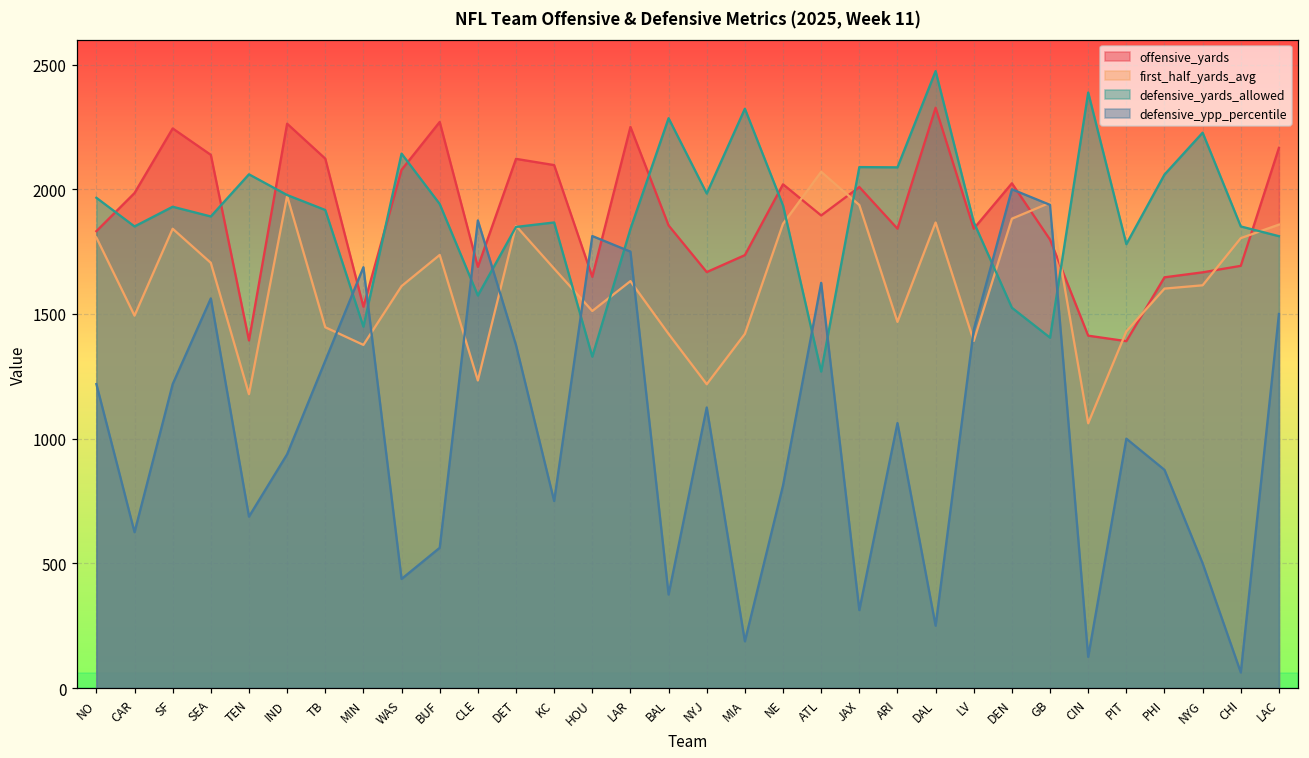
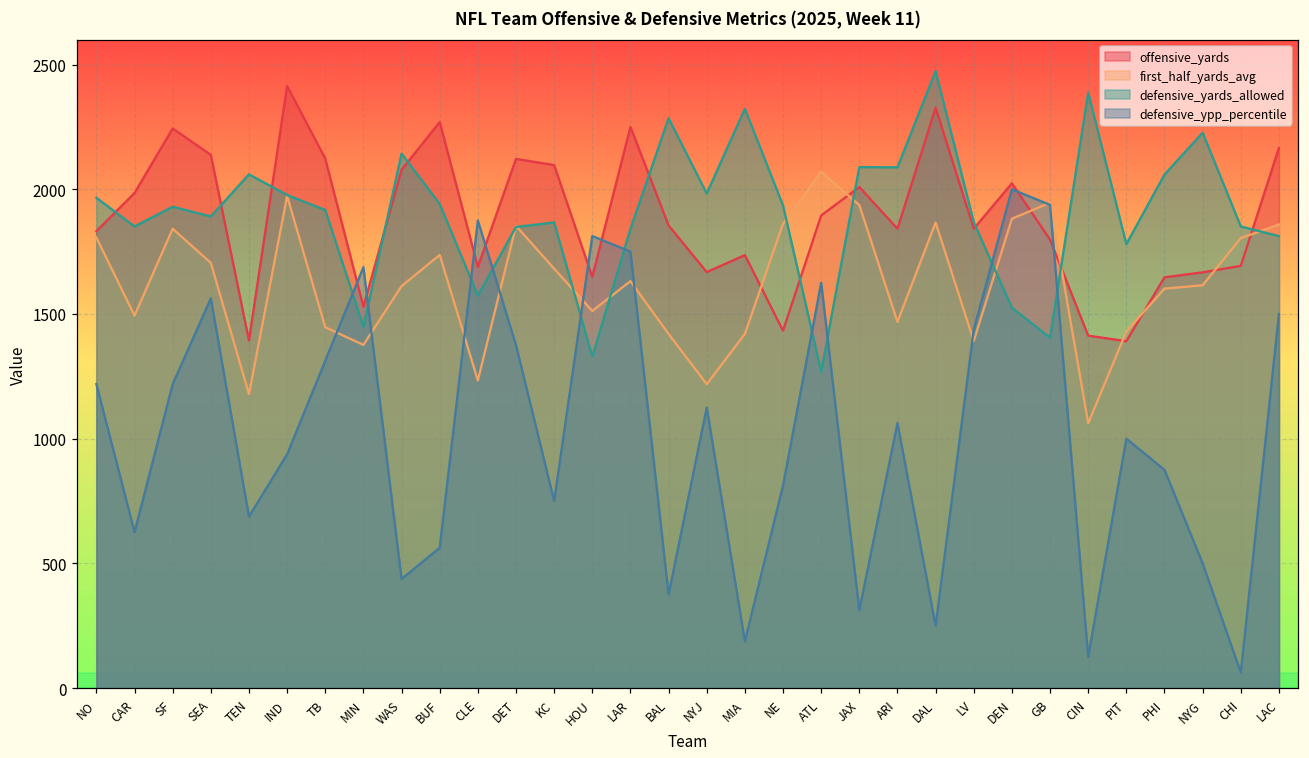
offensive_yards, IND: 2260 -> 2410
offensive_yards, NE: 2020 -> 1430
